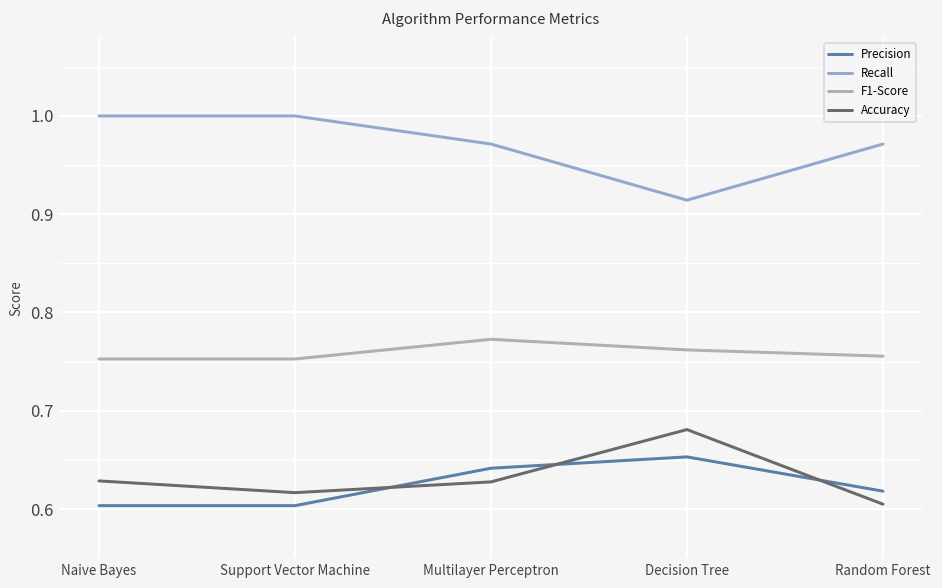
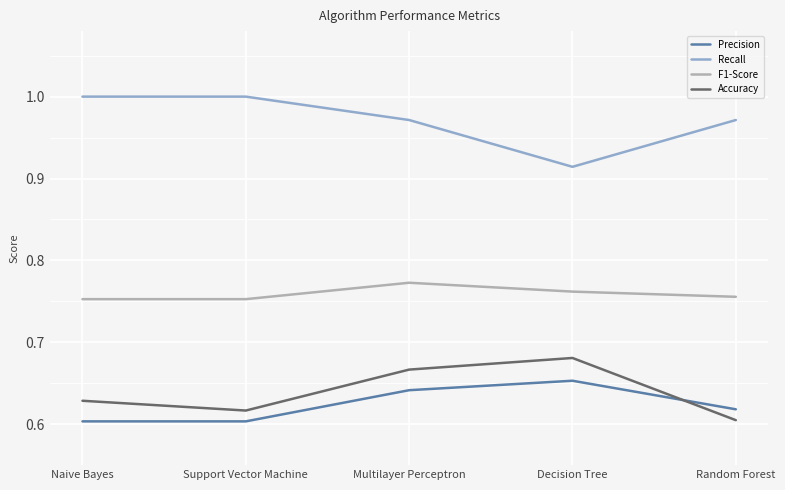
Accuracy, Multilayer Perceptron: 0.63 -> 0.67
